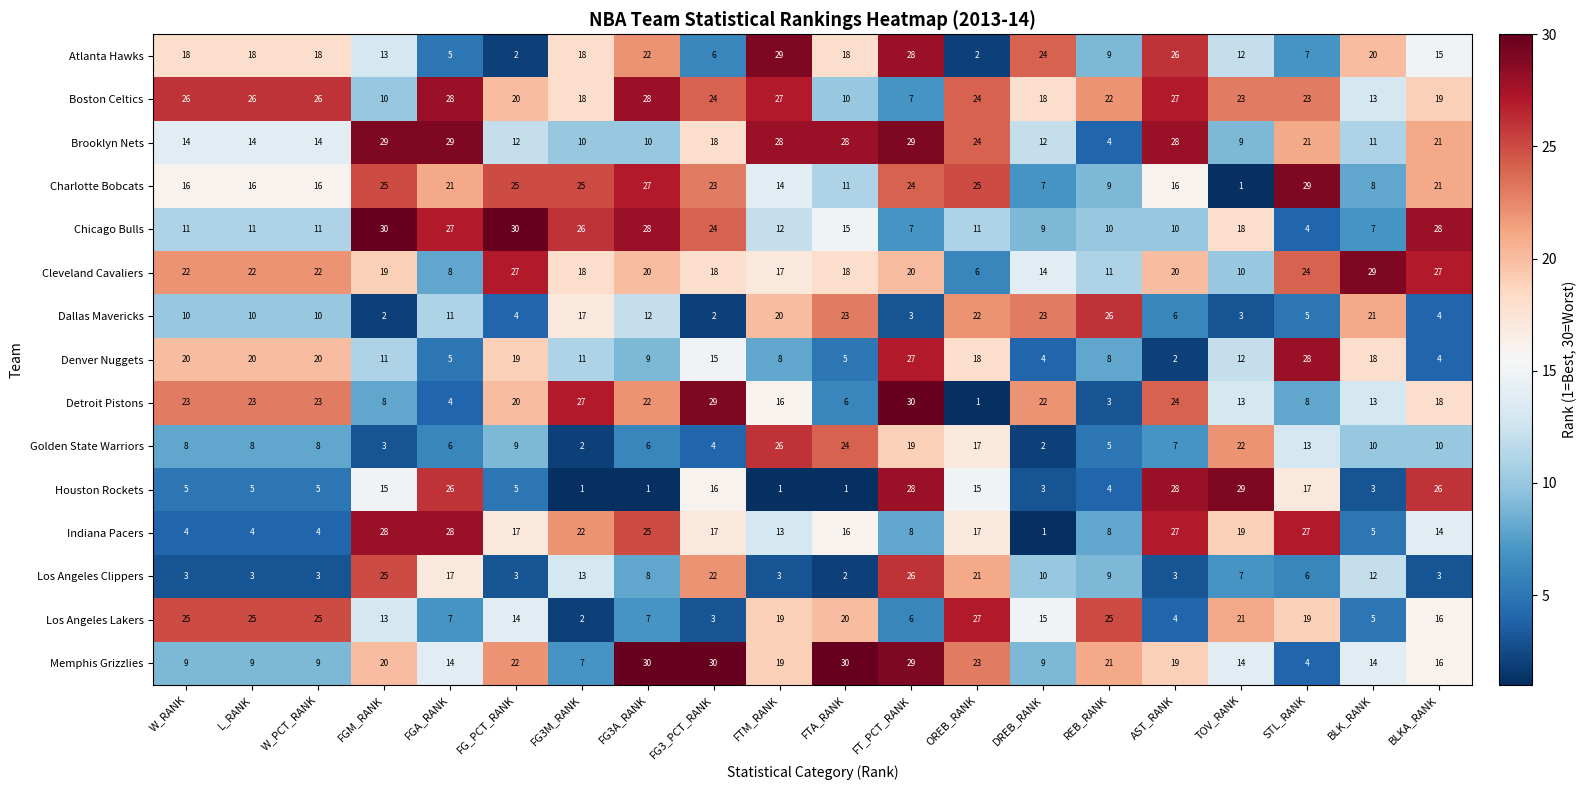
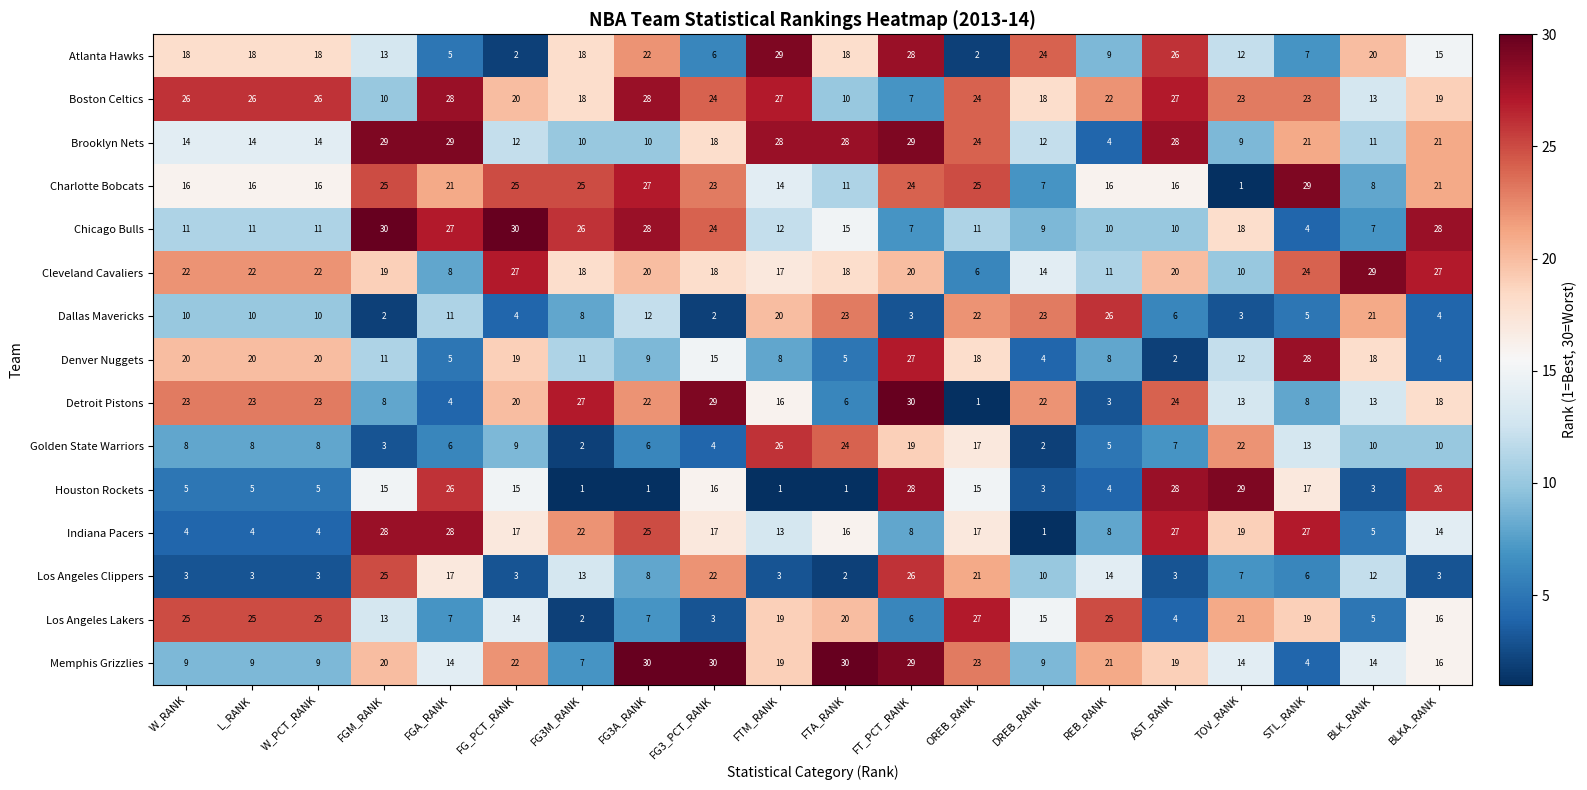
Charlotte Bobcats, REB_RANK: 9 -> 16
Dallas Mavericks, FG3M_RANK: 17 -> 8
Houston Rockets, FG_PCT_RANK: 5 -> 15
Los Angeles Clippers, REB_RANK: 9 -> 14
